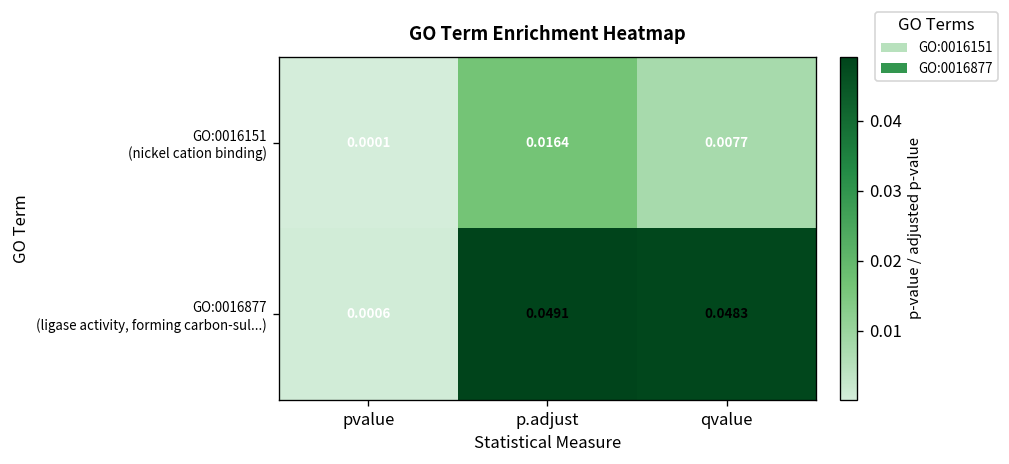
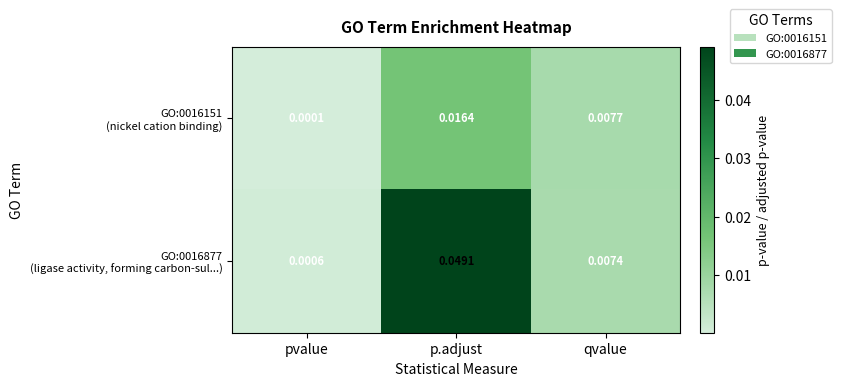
GO:0016877 (ligase activity, forming carbon-sul...), qvalue: 0.0483 -> 0.0074
